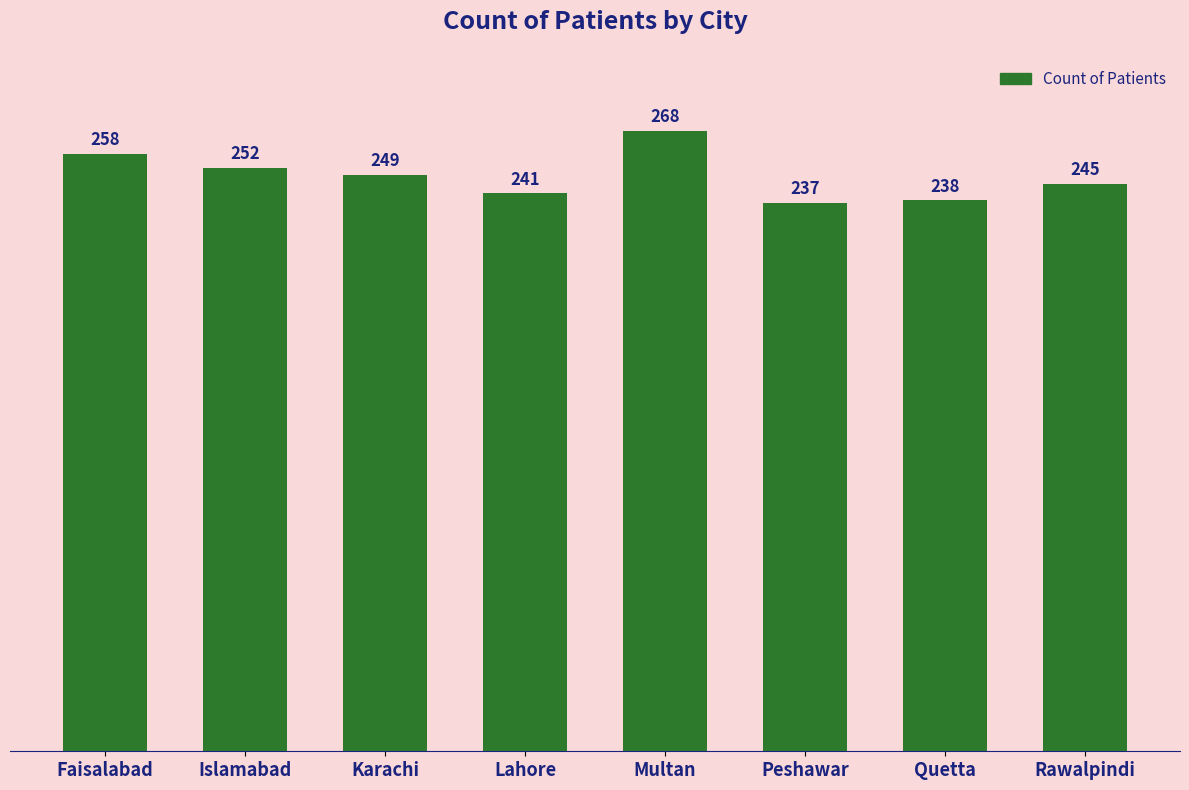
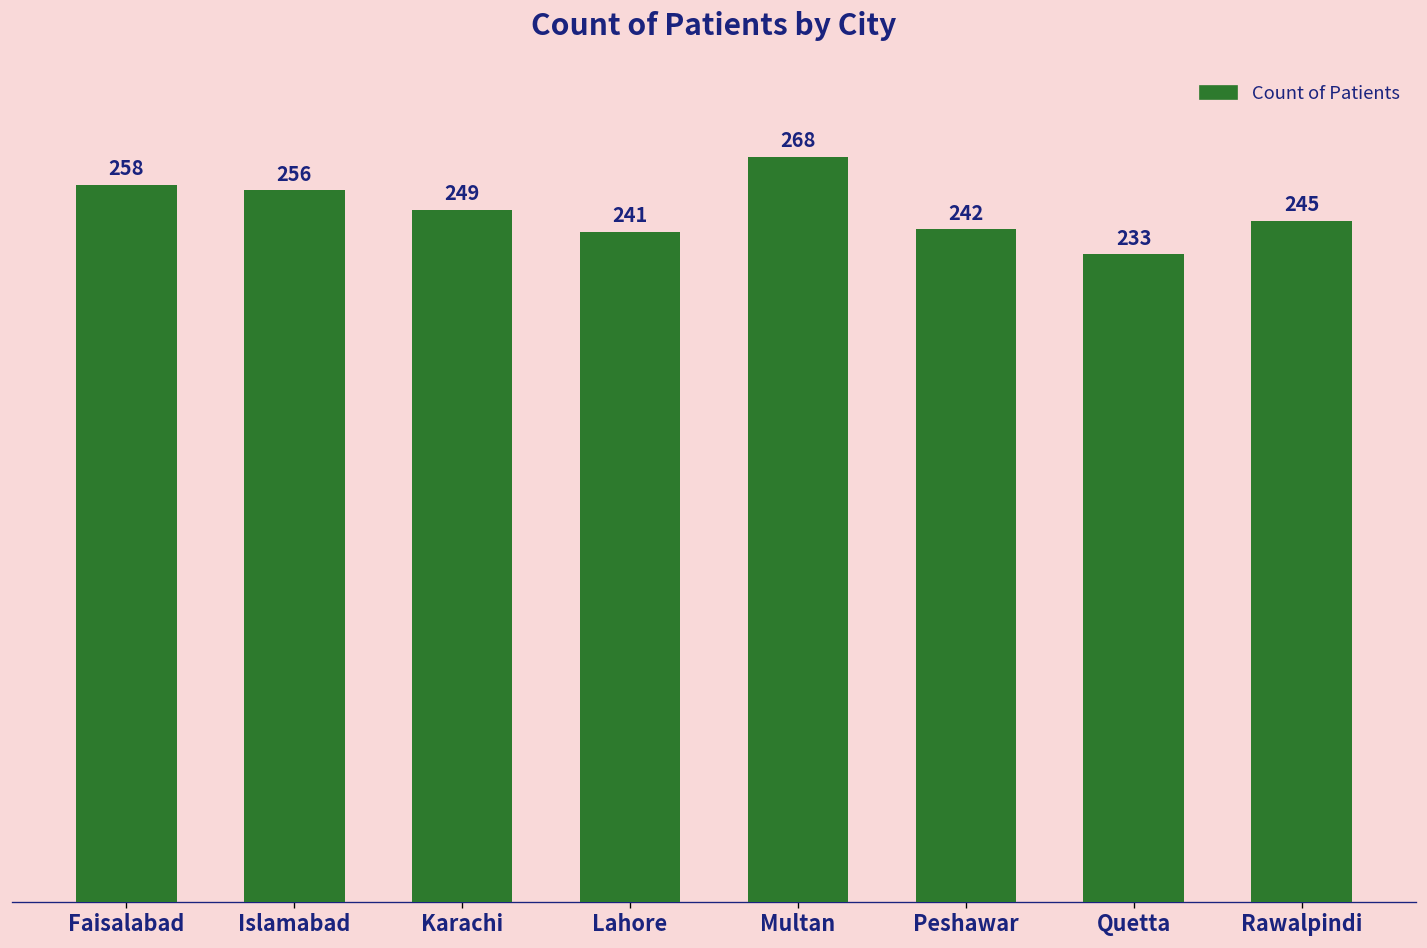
Islamabad: 252 -> 256
Peshawar: 237 -> 242
Quetta: 238 -> 233
